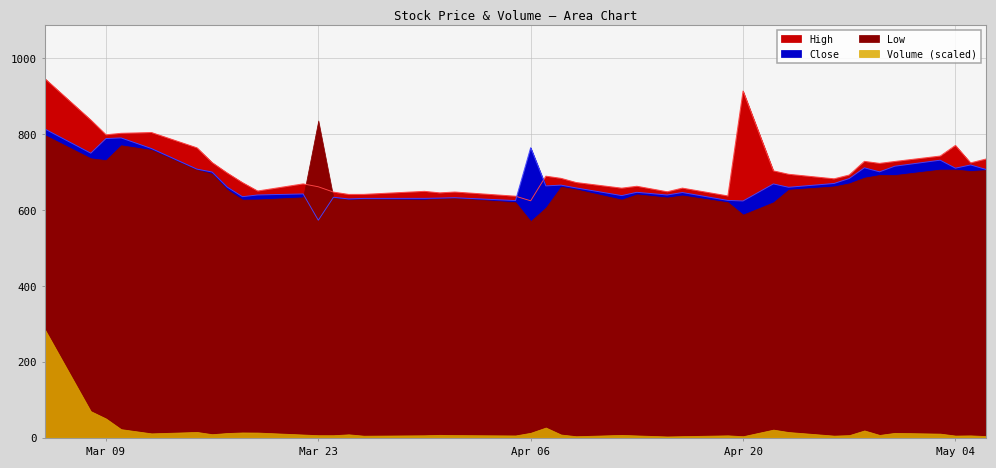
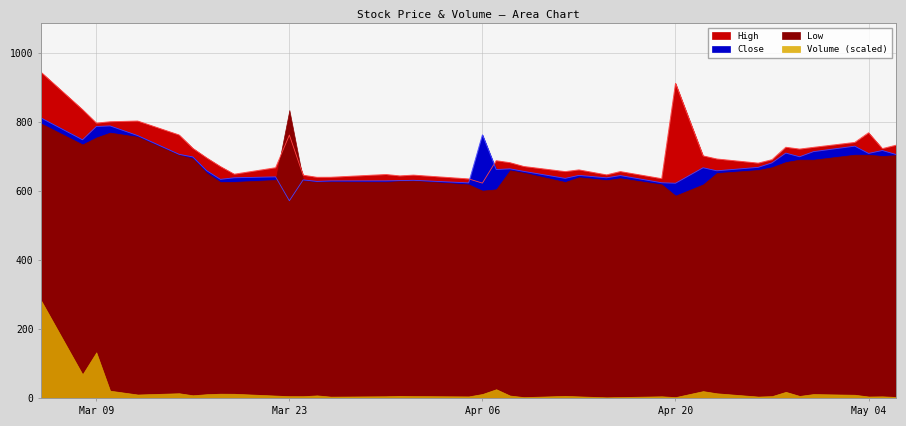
Low, Mar 09: 730 -> 760
Volume (scaled), Mar 09: 50 -> 130
High, Mar 23: 660 -> 760
Low, Apr 06: 570 -> 600
